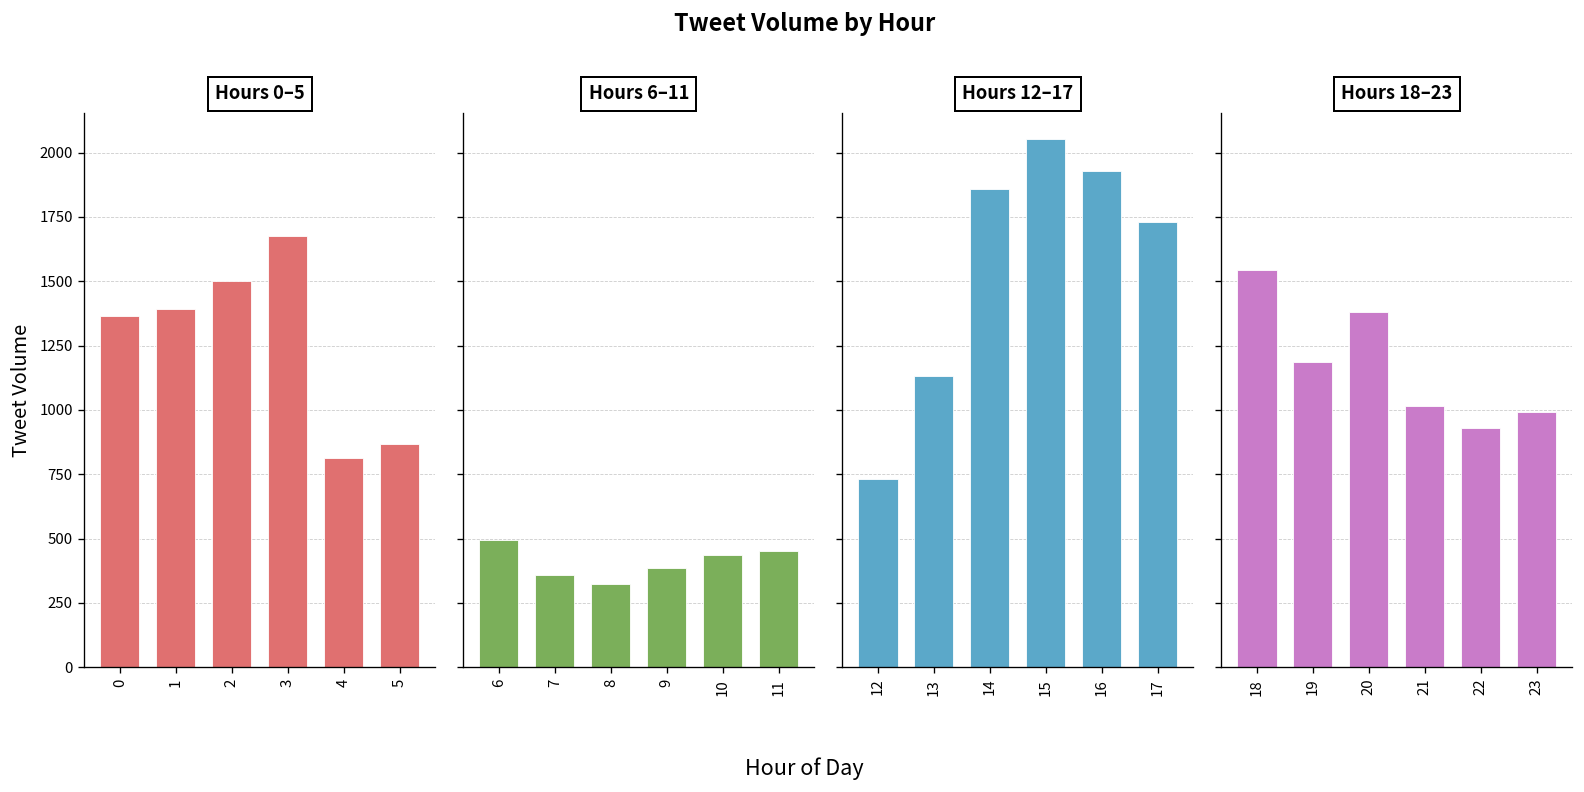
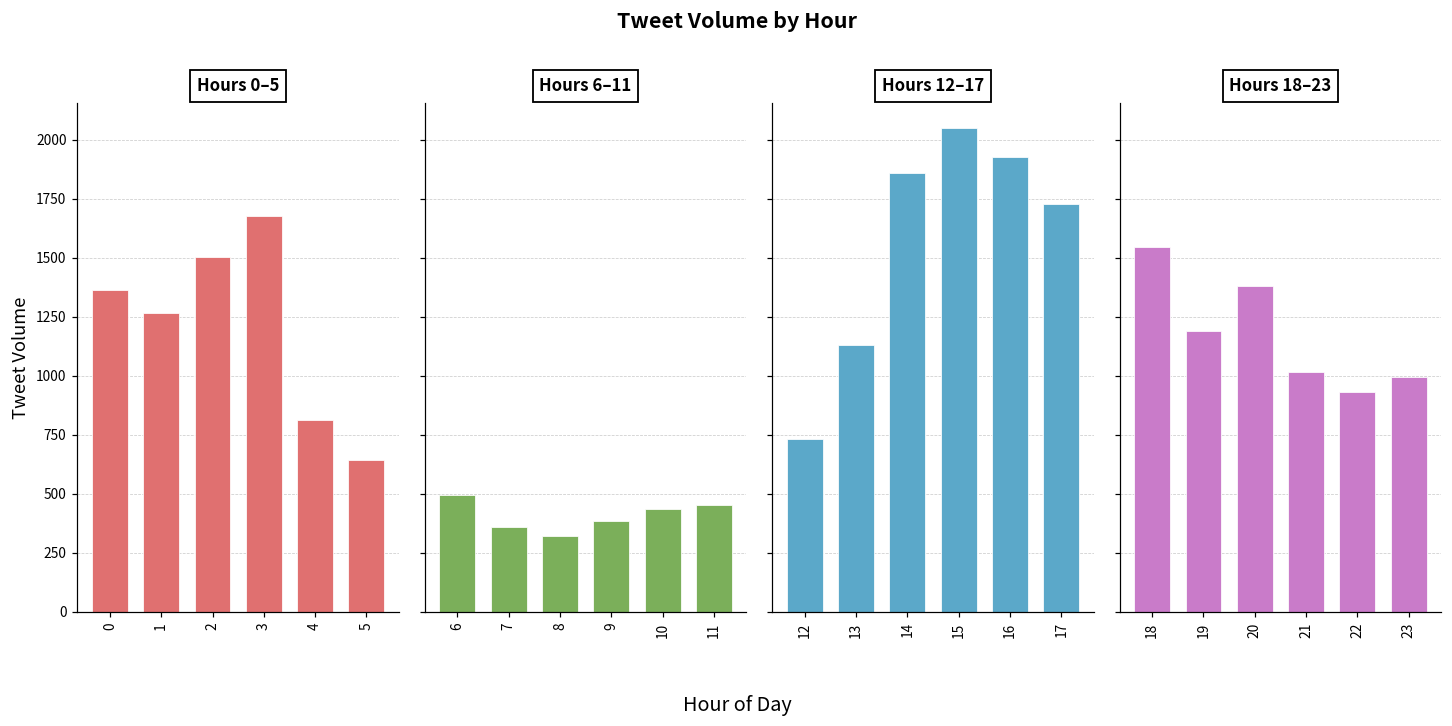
Hours 0–5, 1: 1390 -> 1270
Hours 0–5, 5: 870 -> 640
